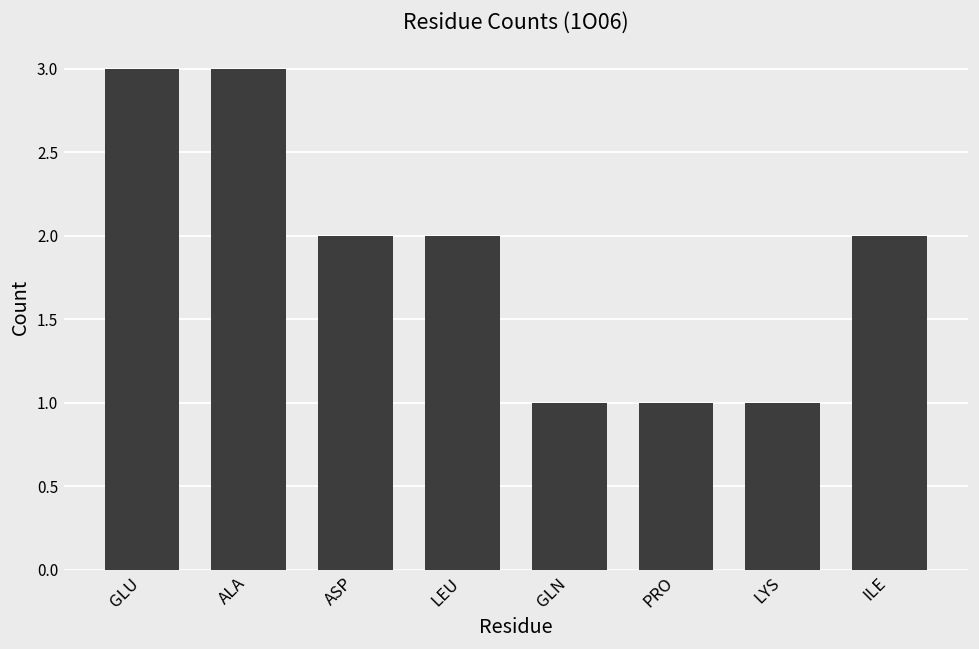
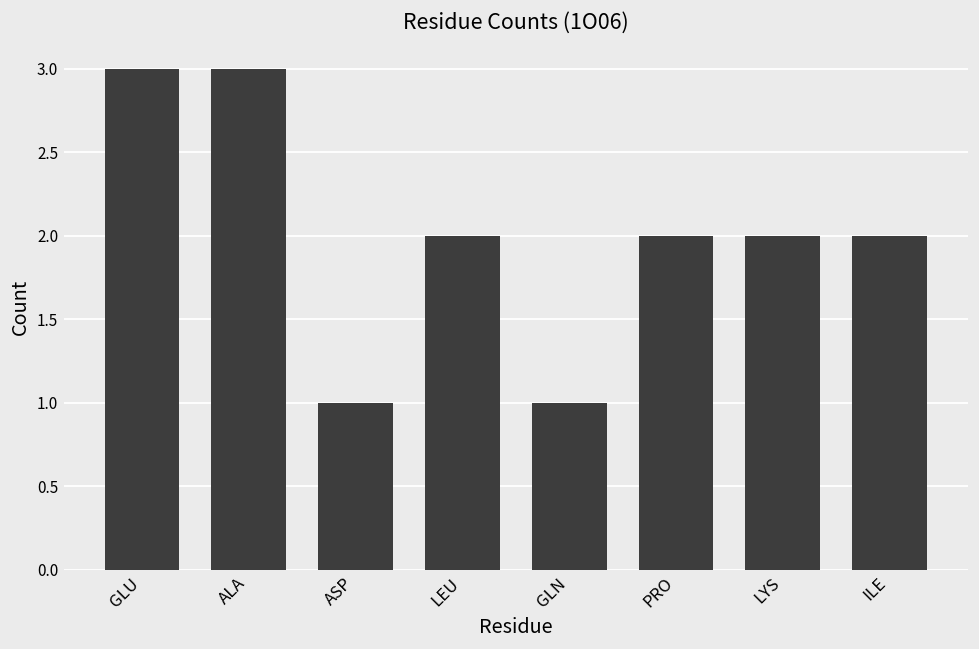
ASP: 2 -> 1
PRO: 1 -> 2
LYS: 1 -> 2
